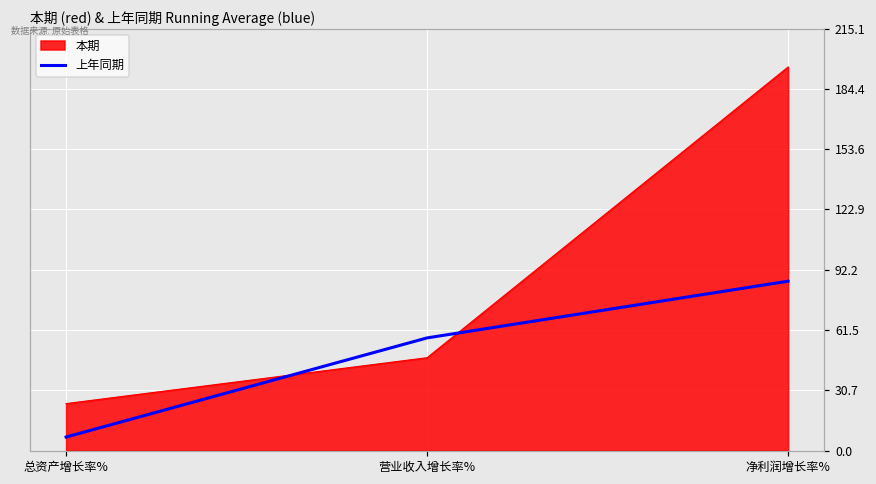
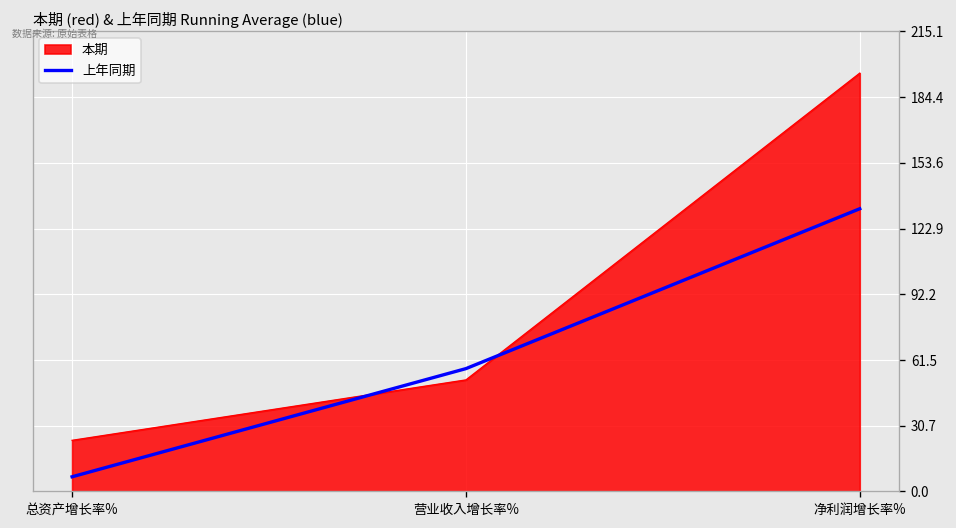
本期, 营业收入增长率%: 47 -> 52
上年同期, 净利润增长率%: 86 -> 132
